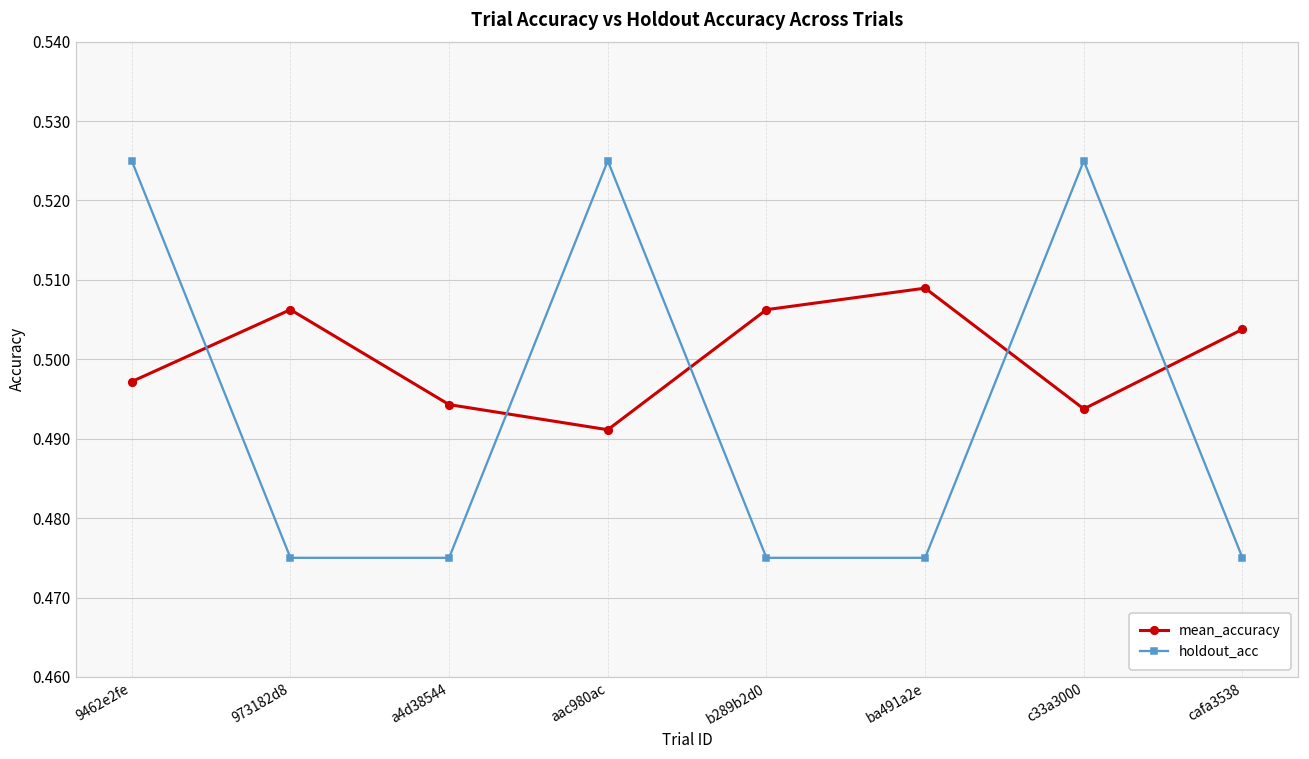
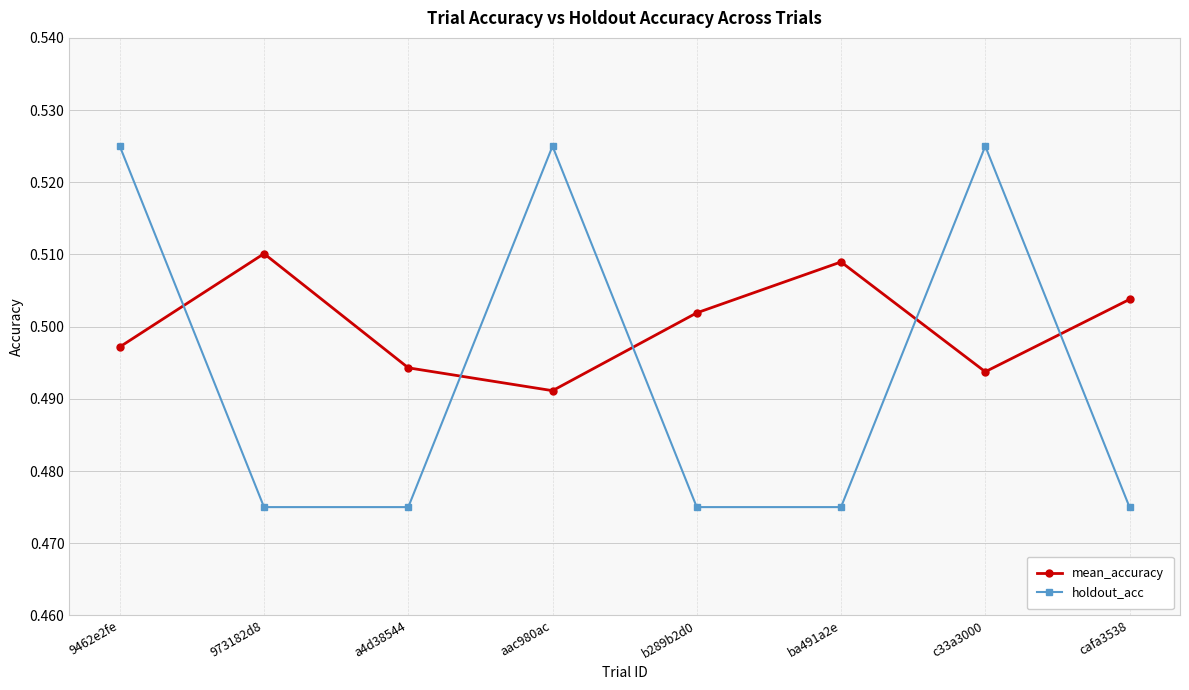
mean_accuracy, 973182d8: 0.506 -> 0.510
mean_accuracy, b289b2d0: 0.506 -> 0.502
